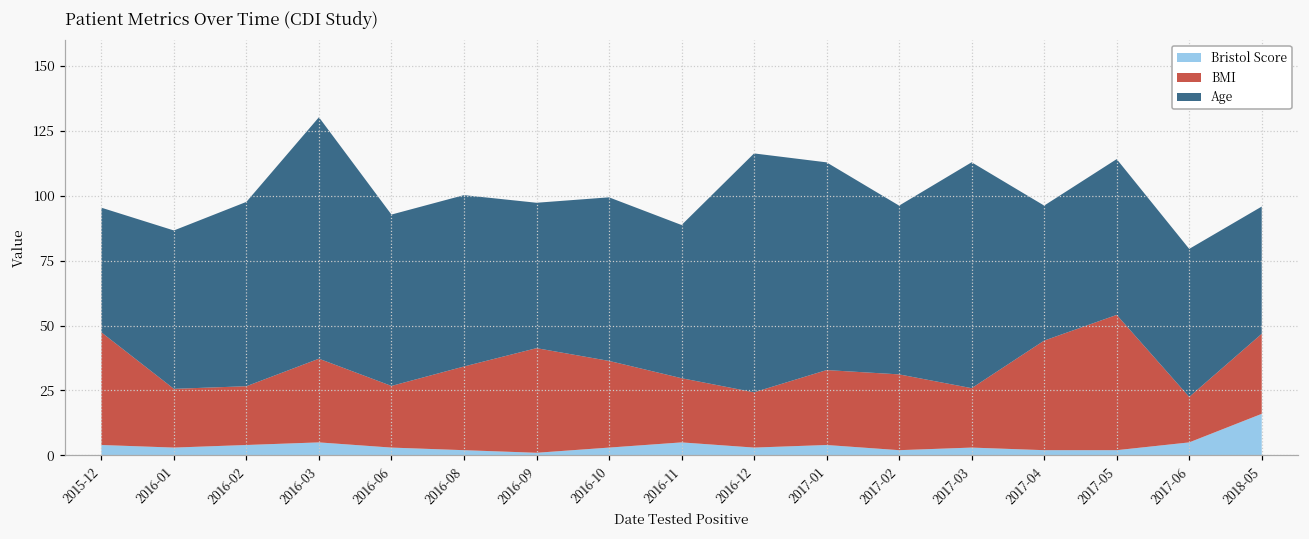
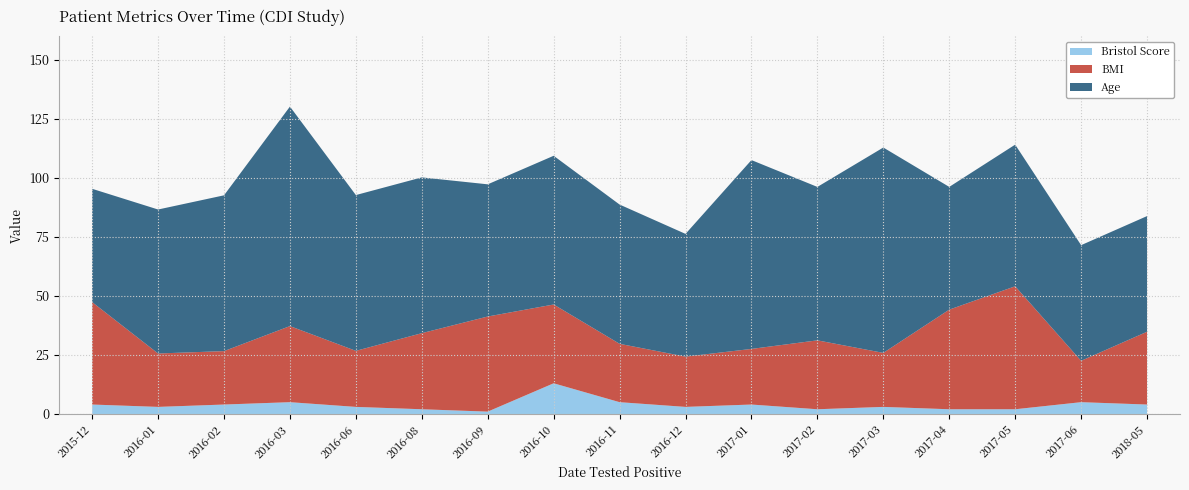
Age, 2016-02: 71 -> 66
Bristol Score, 2016-10: 3 -> 13
Age, 2016-12: 92 -> 52
BMI, 2017-01: 29 -> 24
Age, 2017-06: 57 -> 49
Bristol Score, 2018-05: 16 -> 4
